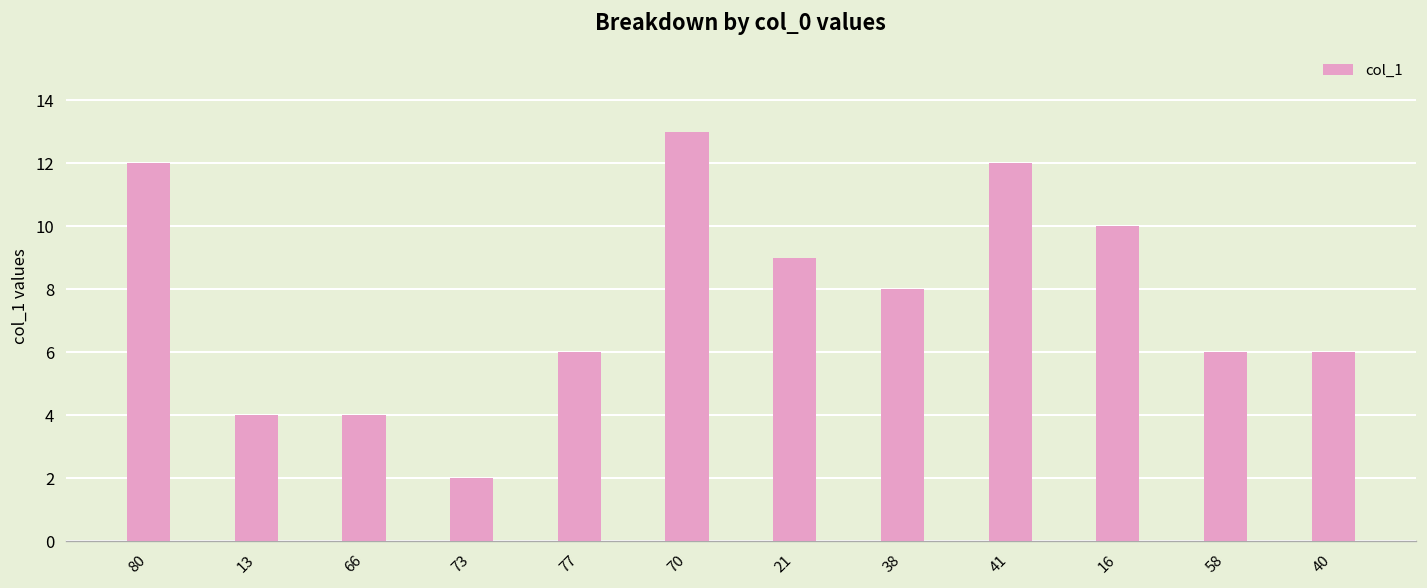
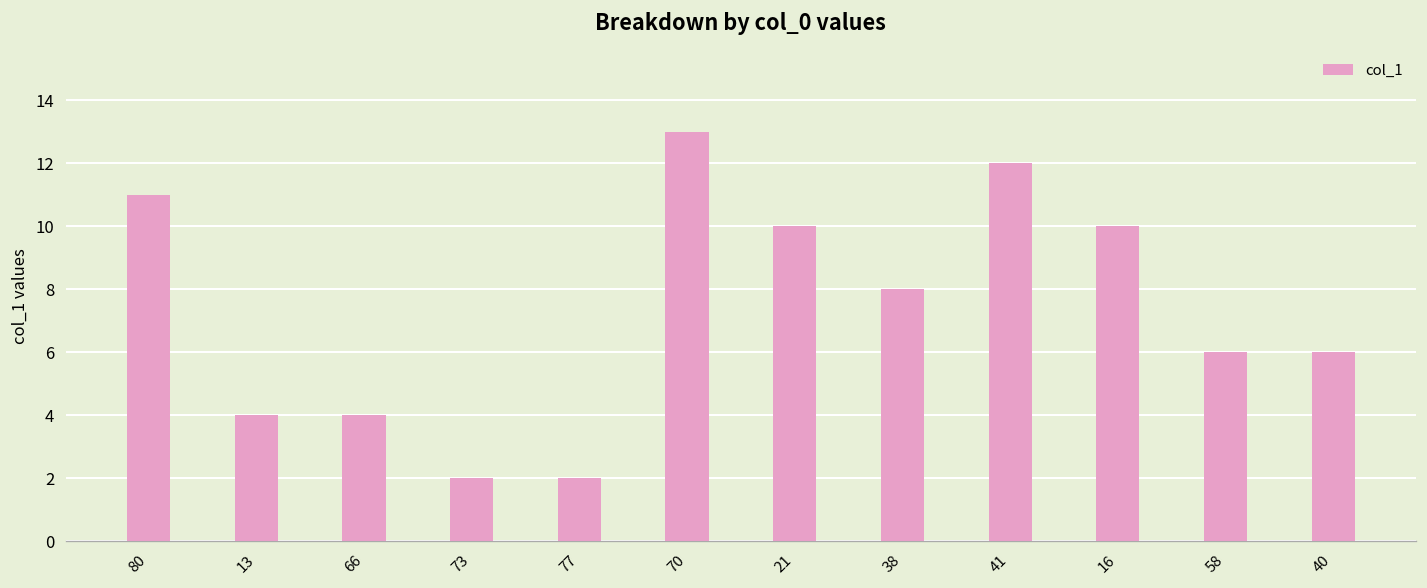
80: 12 -> 11
77: 6 -> 2
21: 9 -> 10
